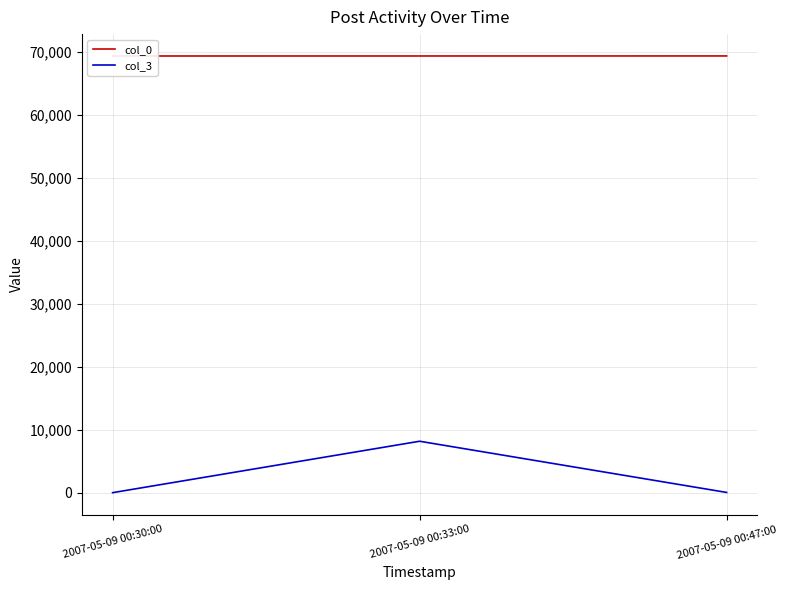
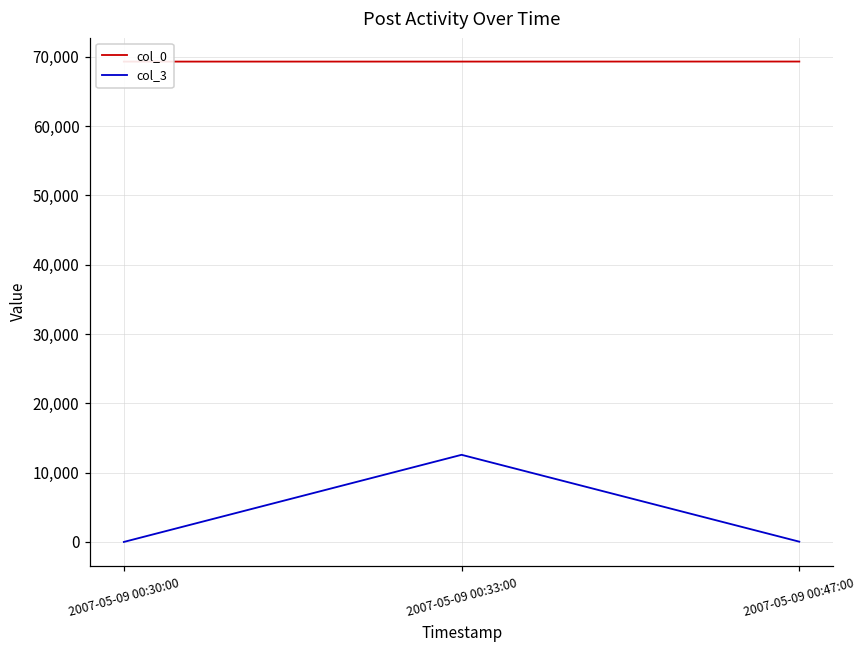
col_3, 2007-05-09 00:33:00: 8,000 -> 13,000
